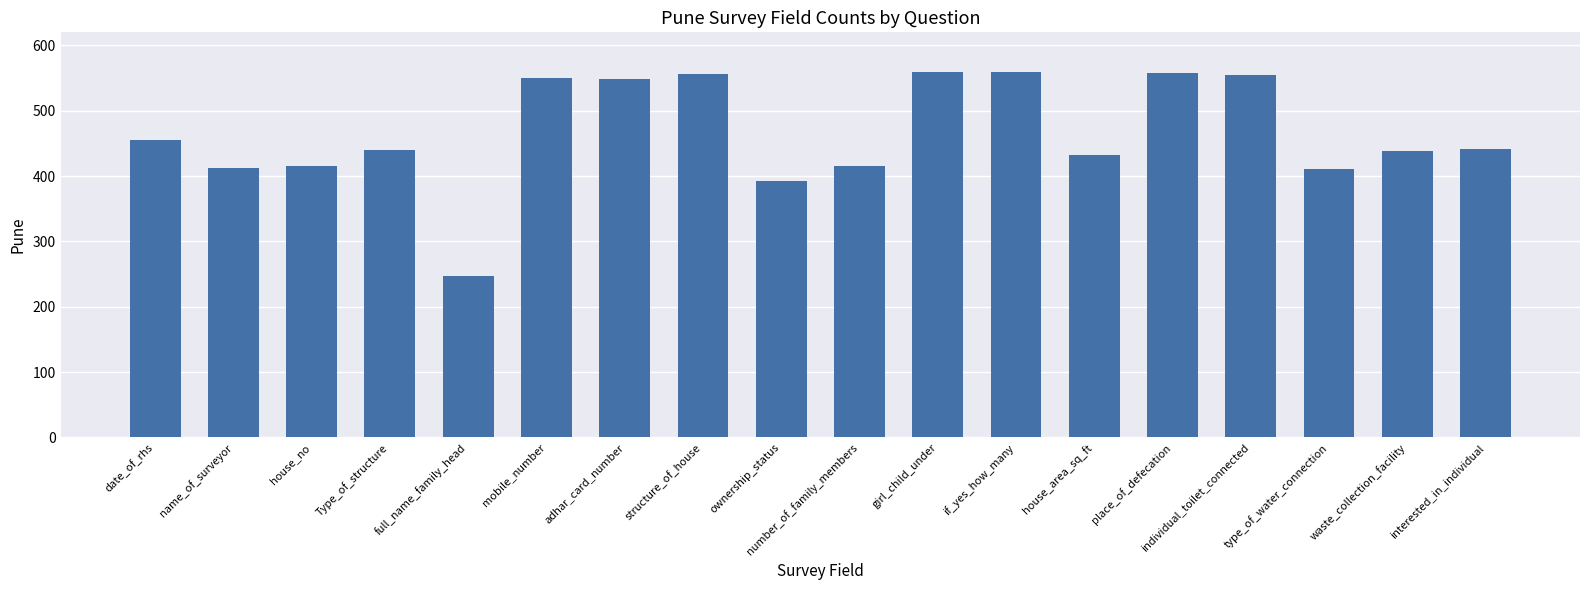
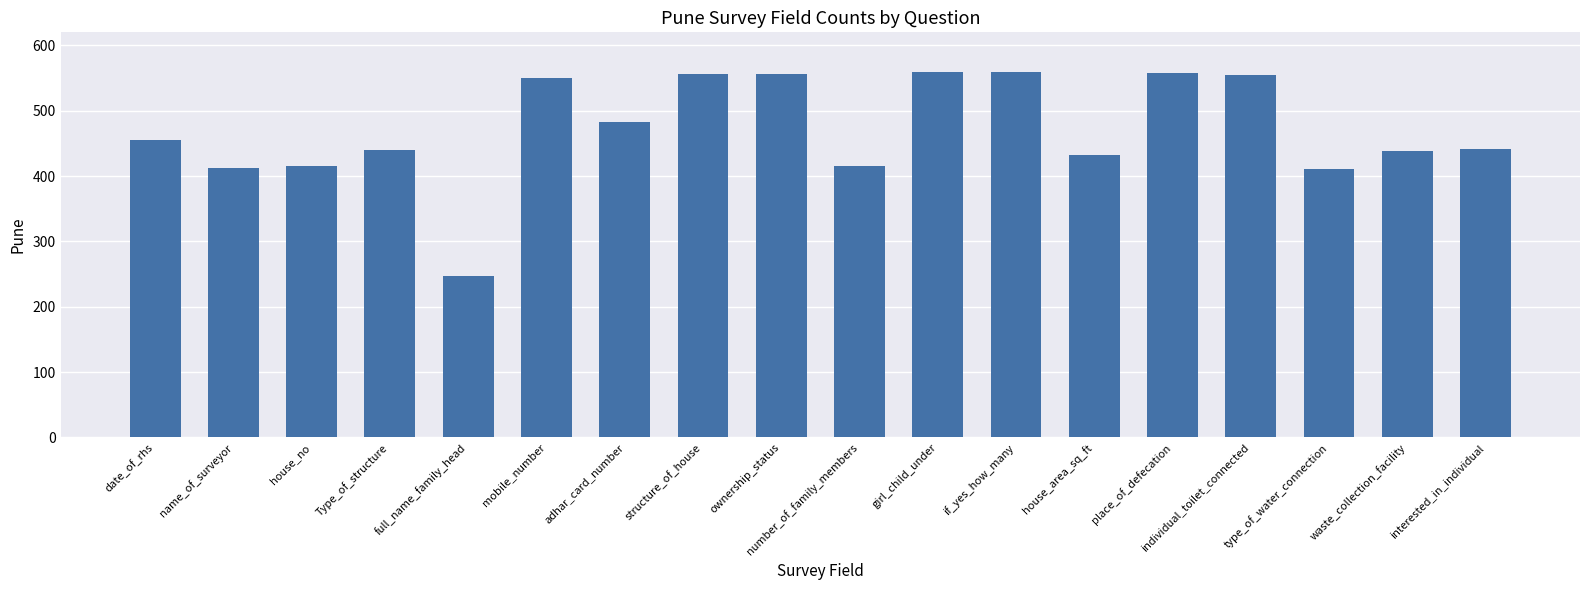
adhar_card_number: 550 -> 480
ownership_status: 390 -> 560
